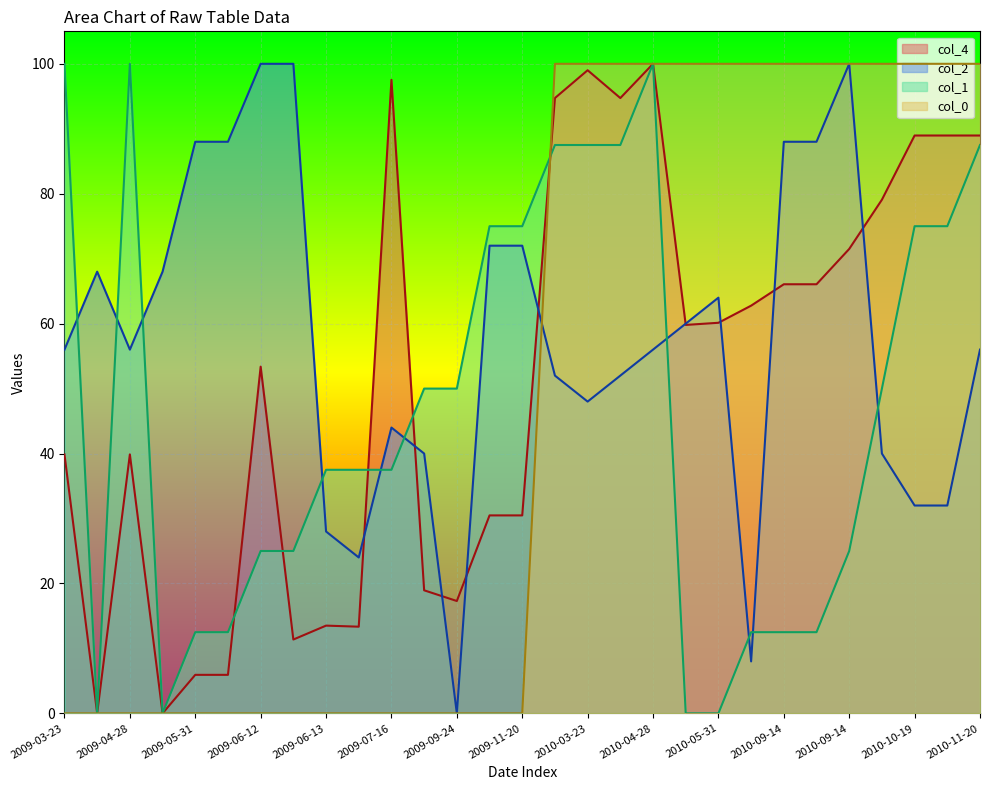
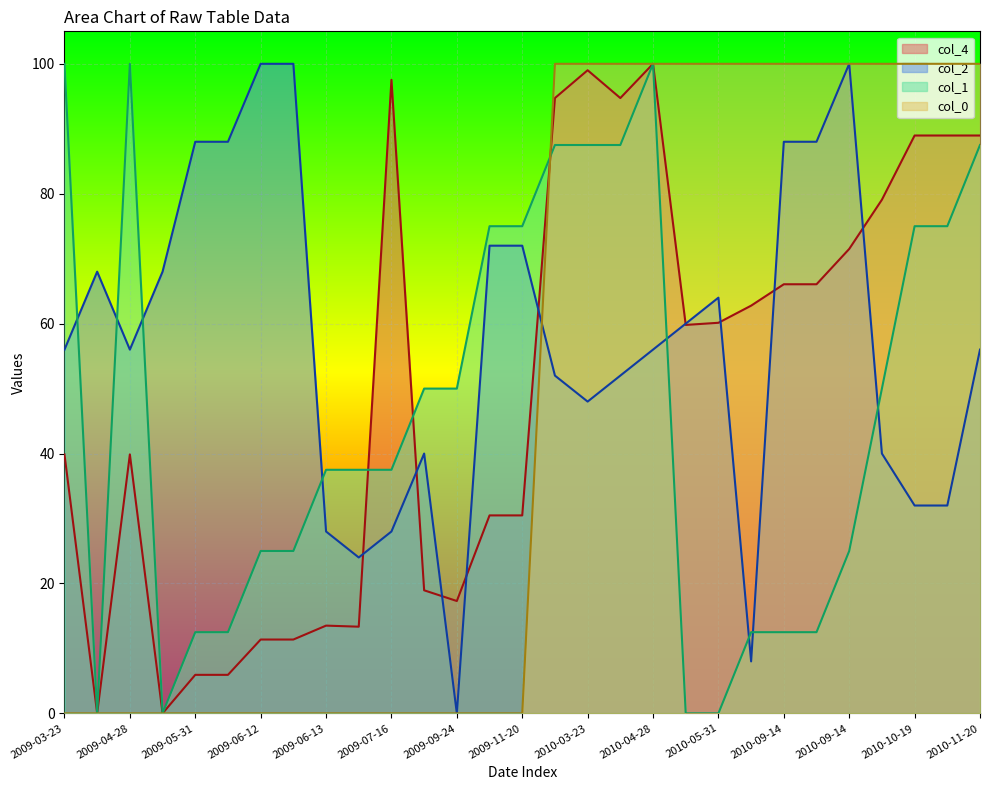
col_4, 2009-06-12: 53 -> 11
col_2, 2009-07-16: 44 -> 28
